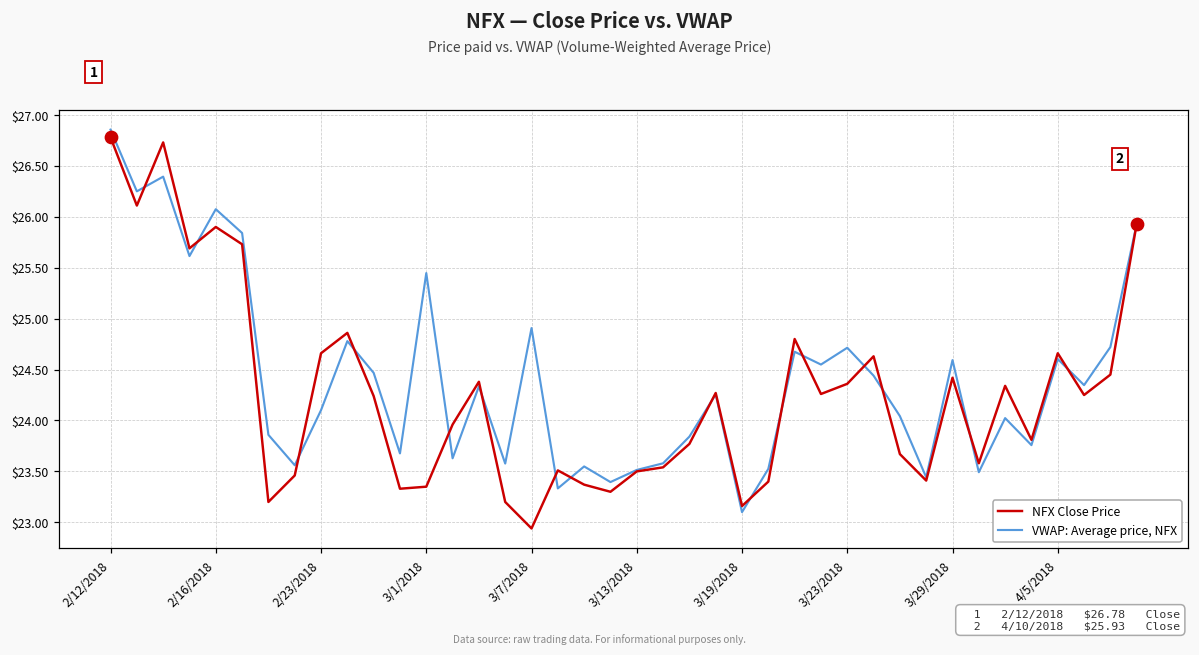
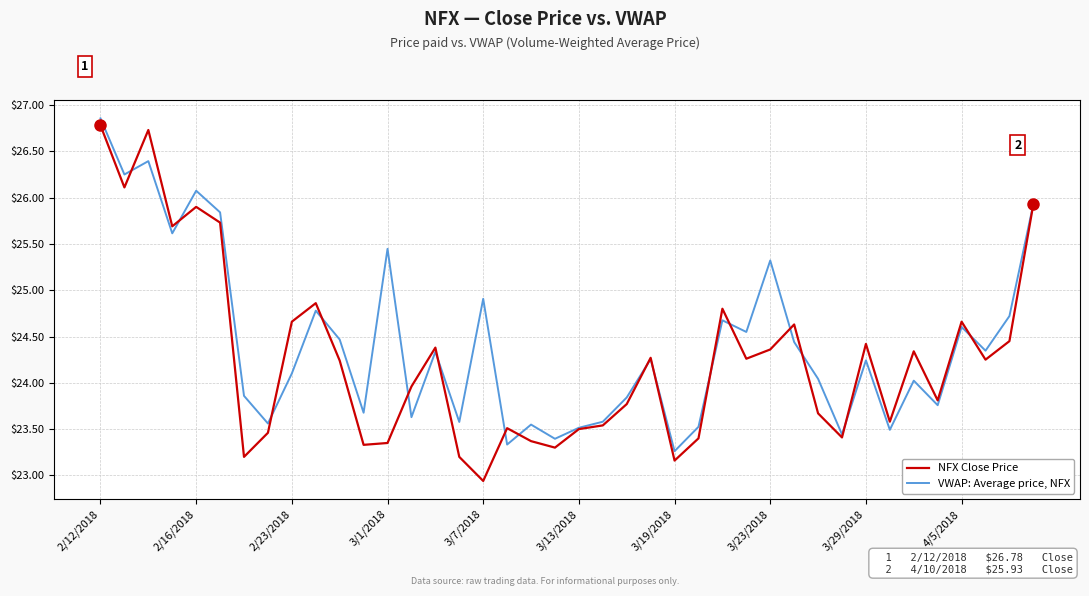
VWAP: Average price, NFX, 3/19/2018: $23.1 -> $23.3
VWAP: Average price, NFX, 3/23/2018: $24.7 -> $25.3
VWAP: Average price, NFX, 3/29/2018: $24.6 -> $24.2
